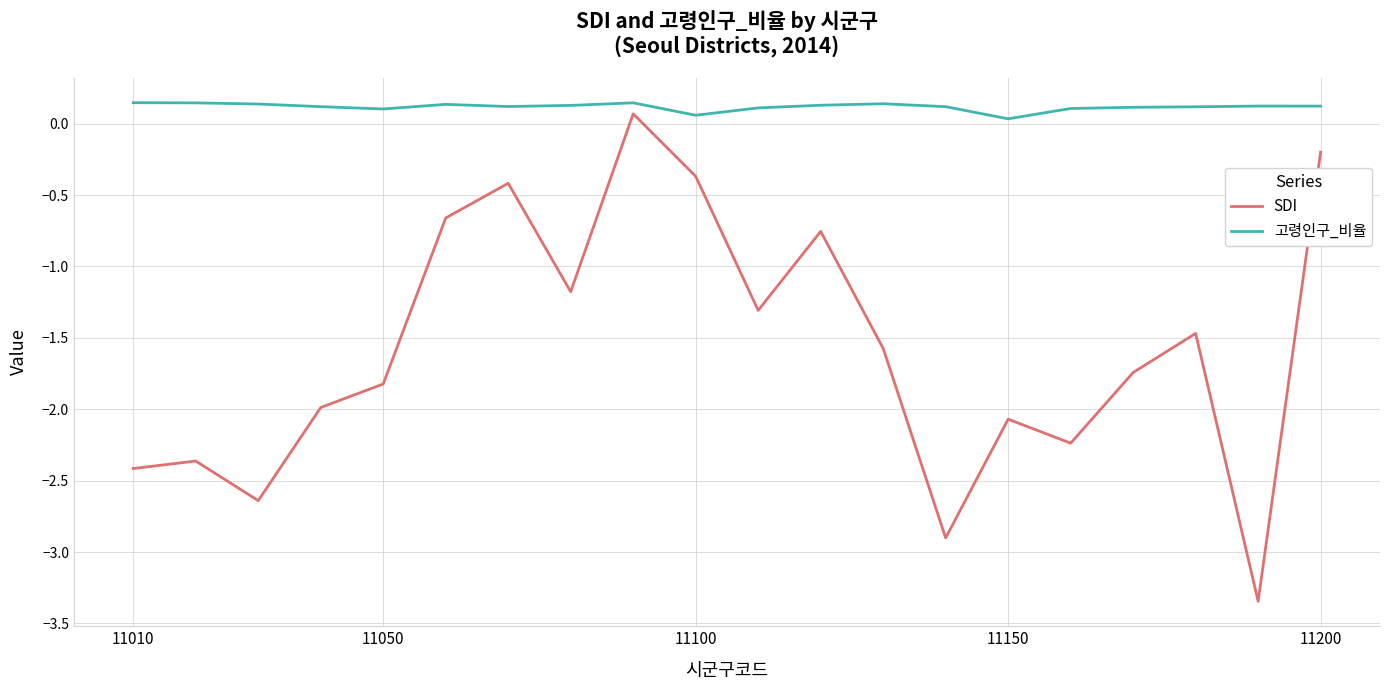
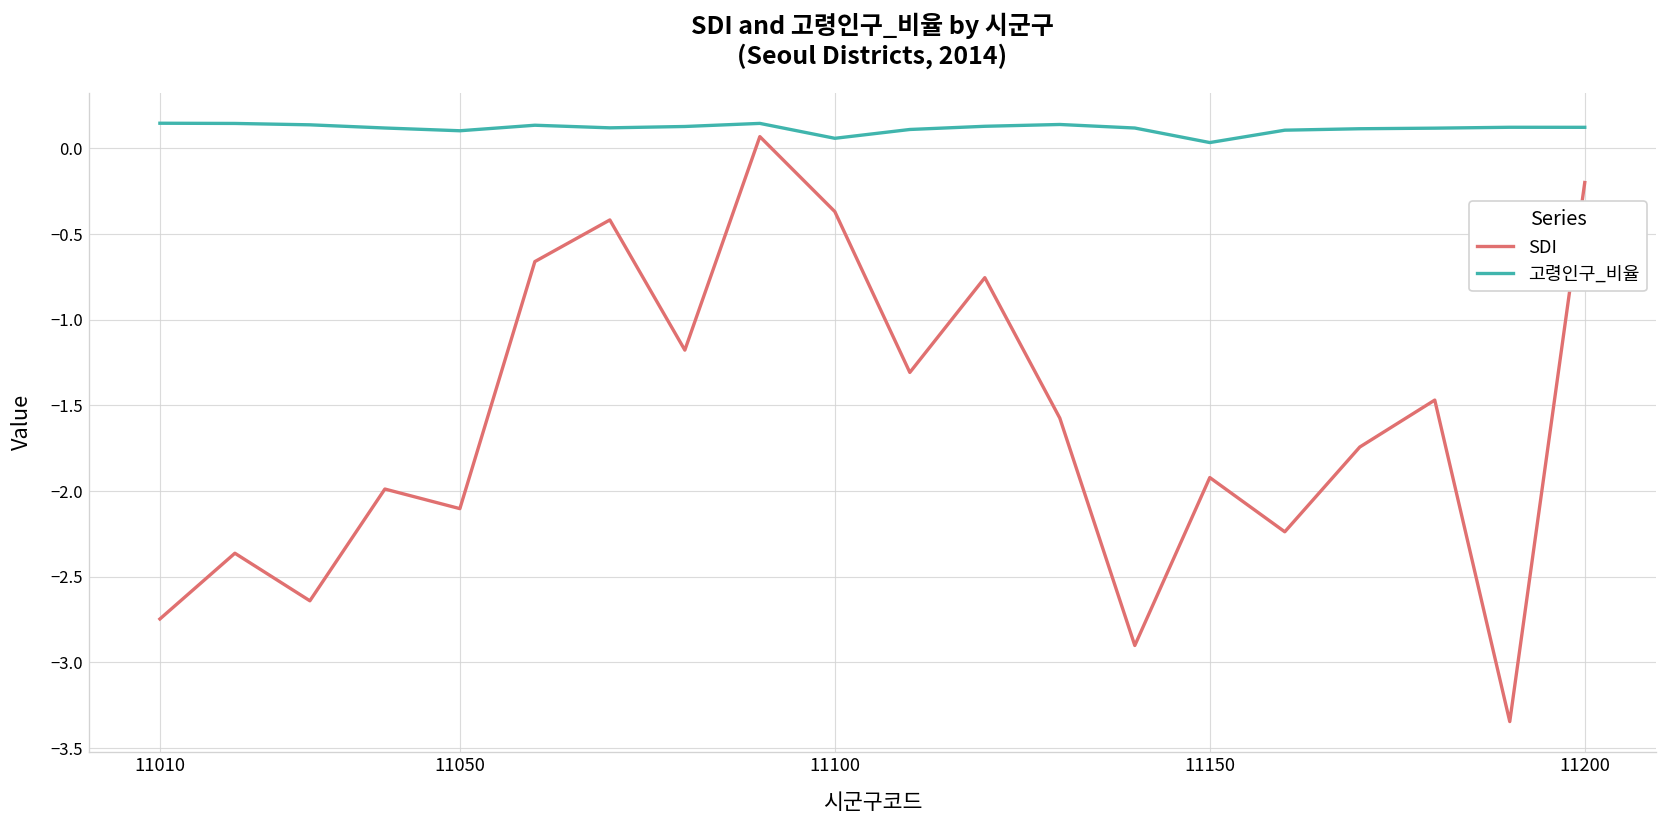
SDI, 11010: -2.42 -> -2.75
SDI, 11050: -1.82 -> -2.10
SDI, 11150: -2.07 -> -1.92
